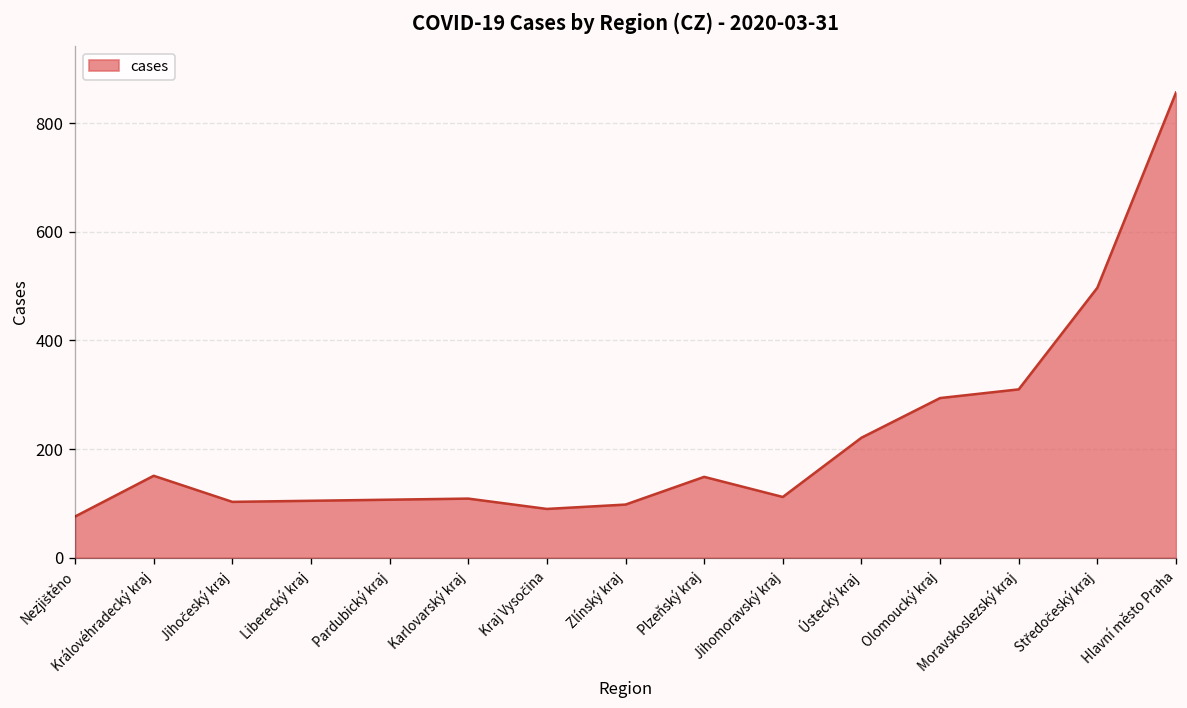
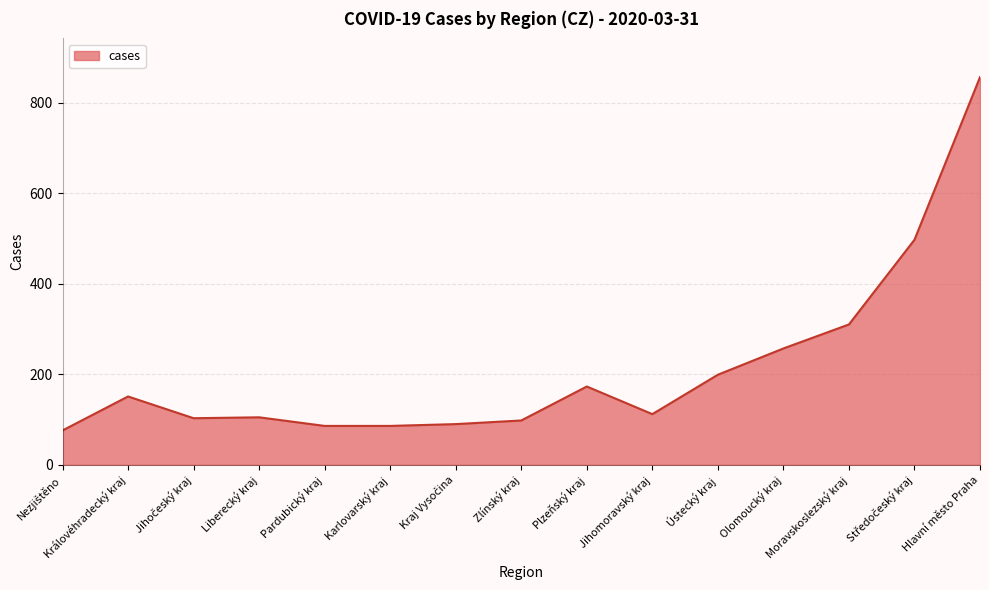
Pardubický kraj: 110 -> 90
Karlovarský kraj: 110 -> 90
Plzeňský kraj: 150 -> 170
Ústecký kraj: 220 -> 200
Olomoucký kraj: 290 -> 260
